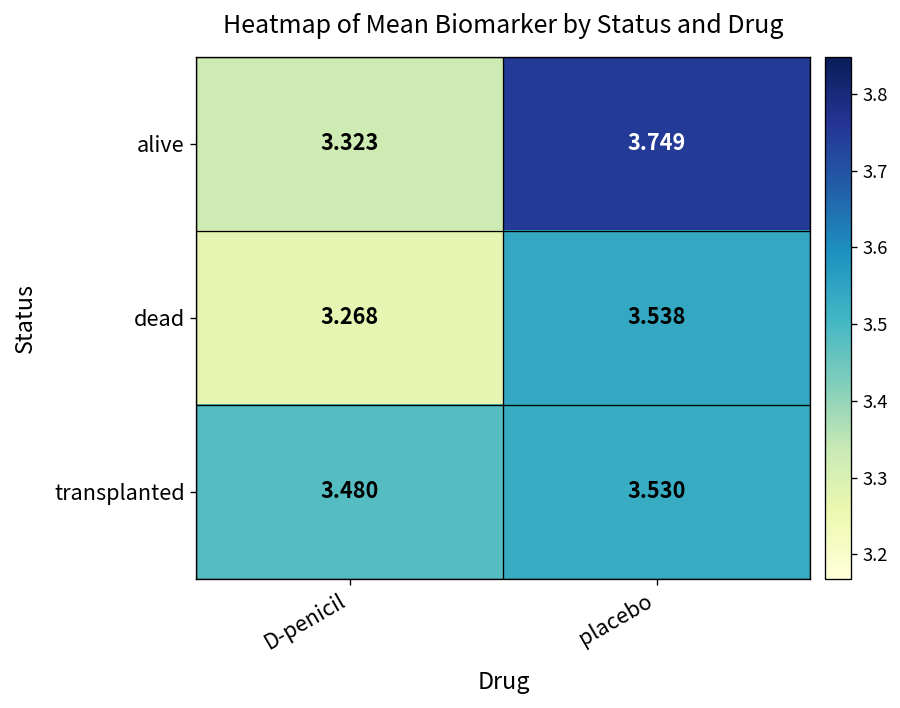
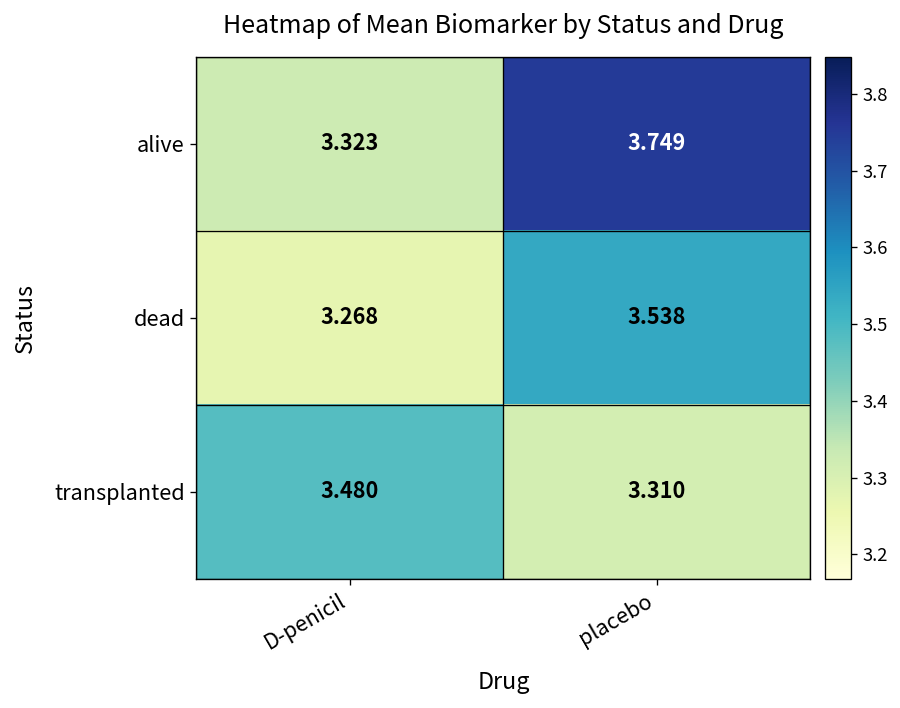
transplanted, placebo: 3.530 -> 3.310
